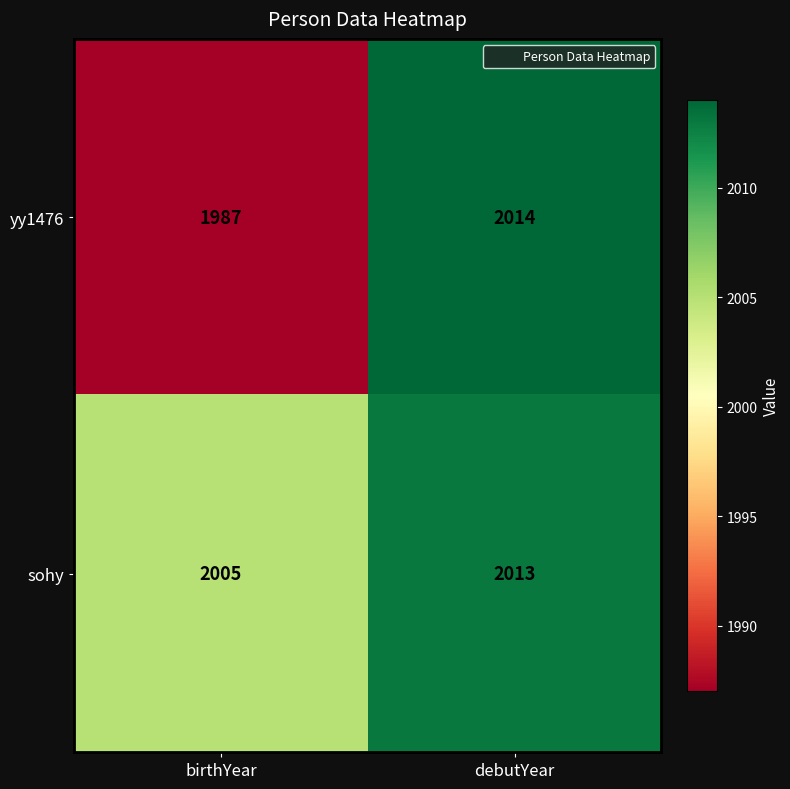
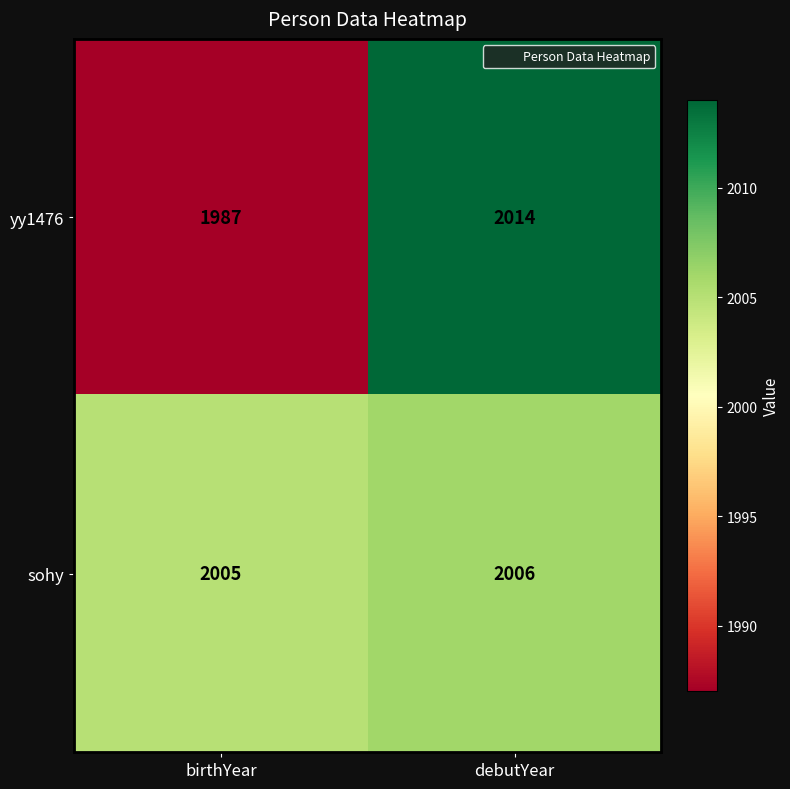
sohy, debutYear: 2013 -> 2006
